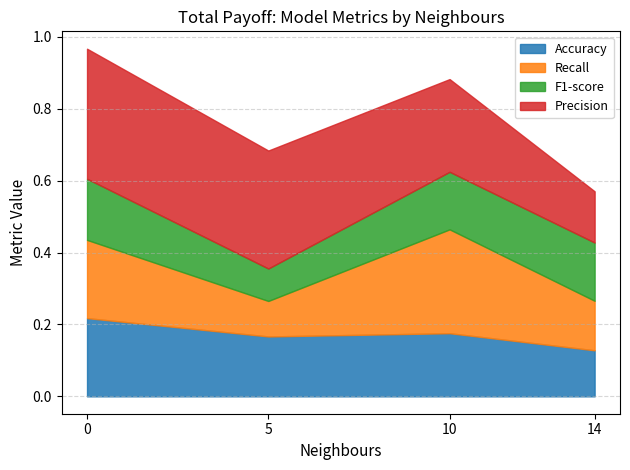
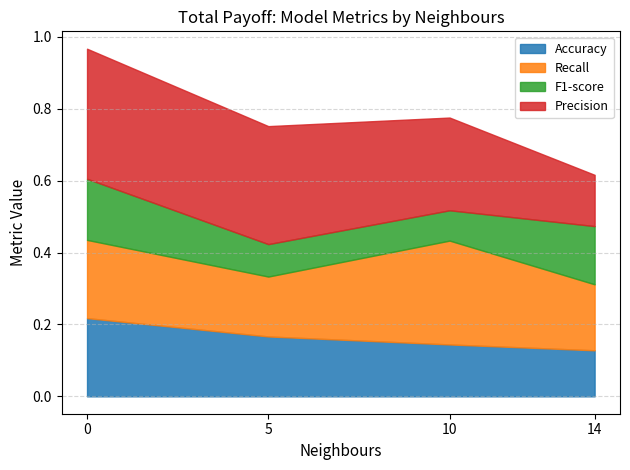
Recall, 5: 0.10 -> 0.17
Accuracy, 10: 0.18 -> 0.14
F1-score, 10: 0.16 -> 0.08
Recall, 14: 0.14 -> 0.18
